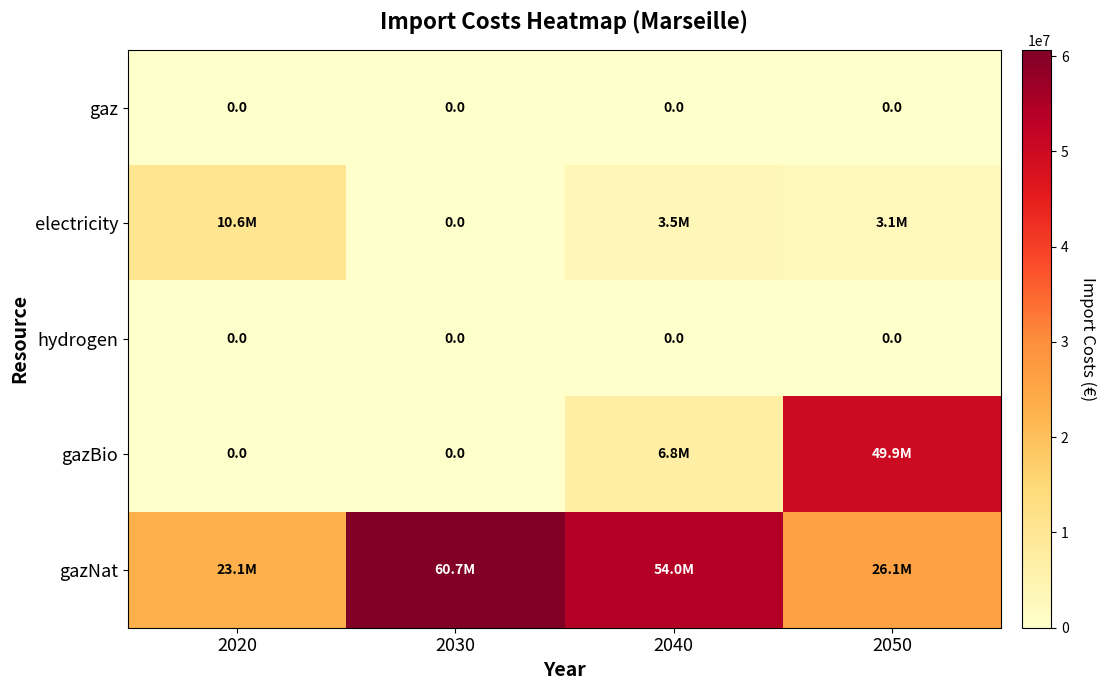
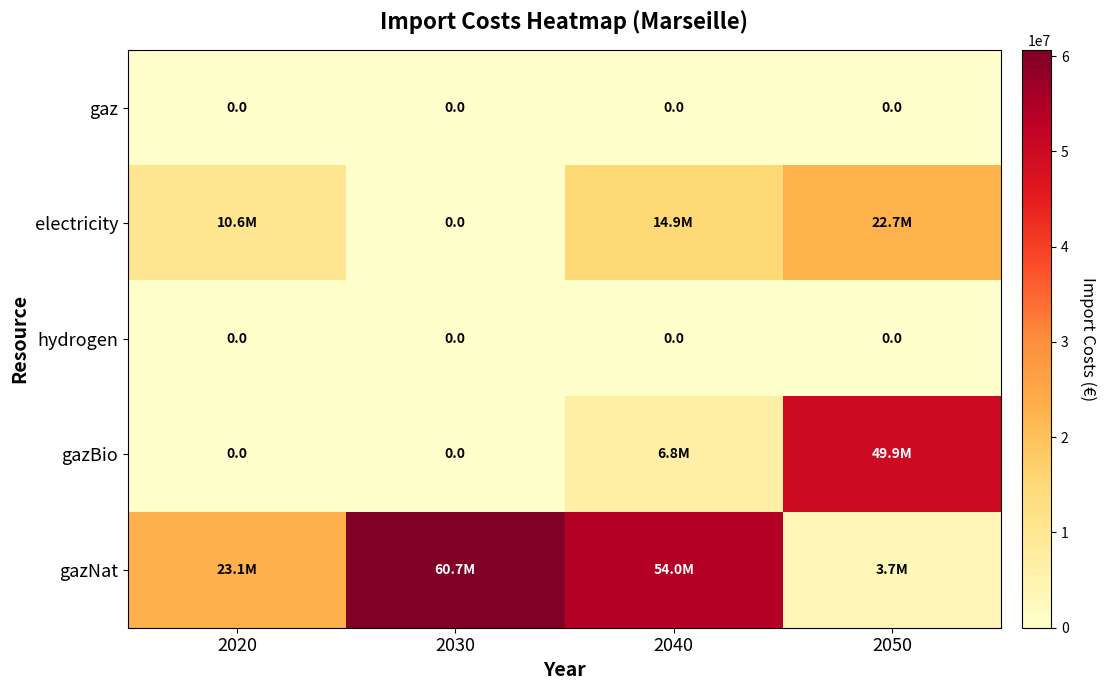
electricity, 2040: 3.5M -> 14.9M
electricity, 2050: 3.1M -> 22.7M
gazNat, 2050: 26.1M -> 3.7M
